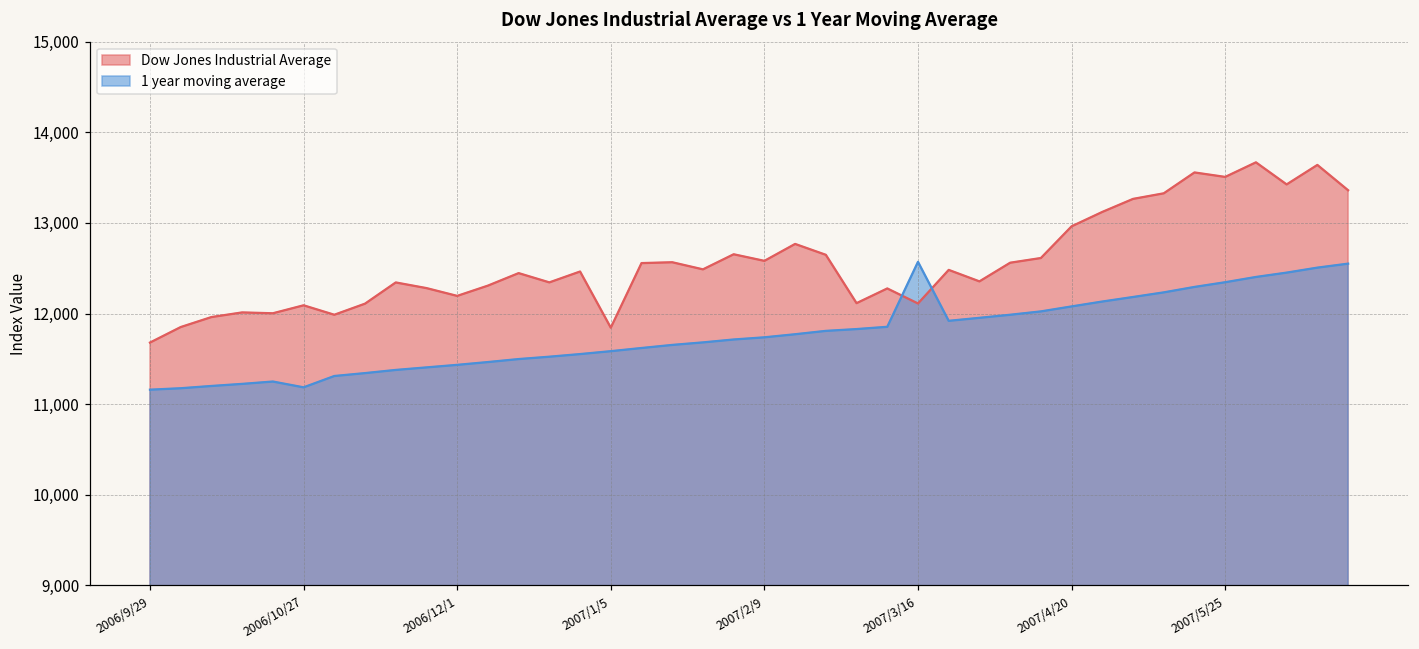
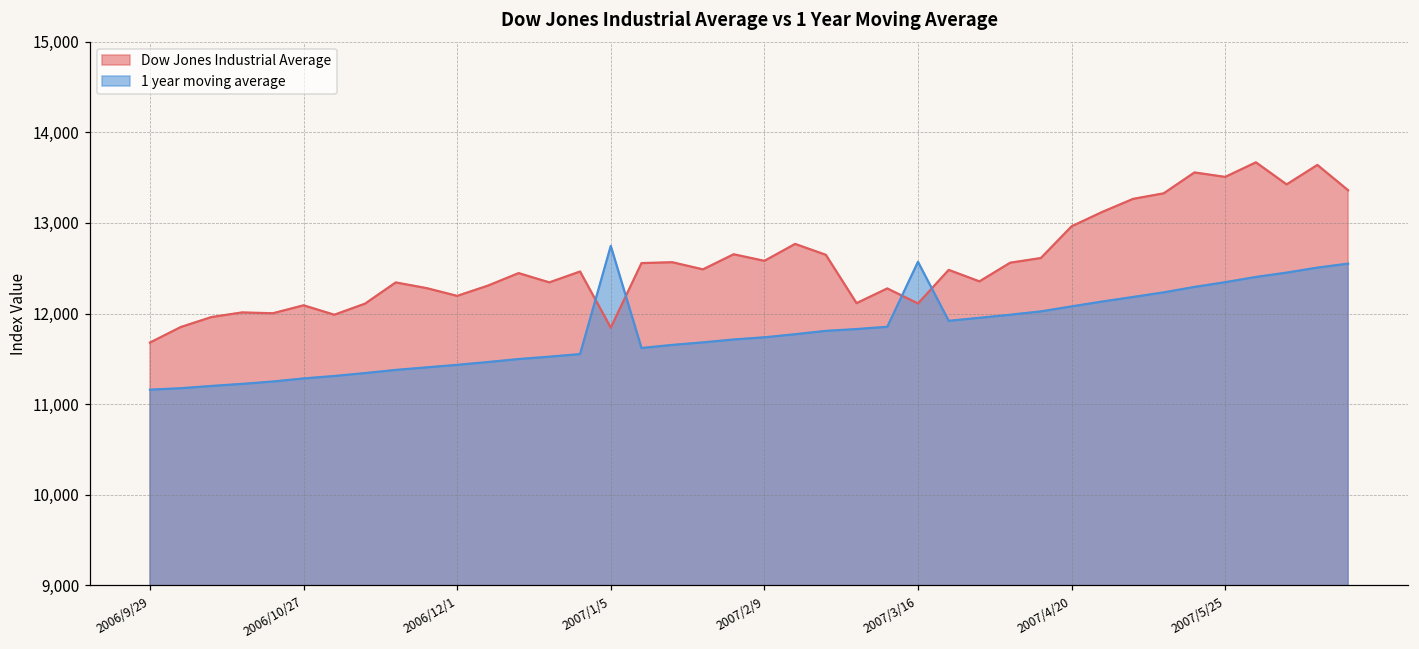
1 year moving average, 2006/10/27: 11,200 -> 11,300
1 year moving average, 2007/1/5: 11,600 -> 12,700
